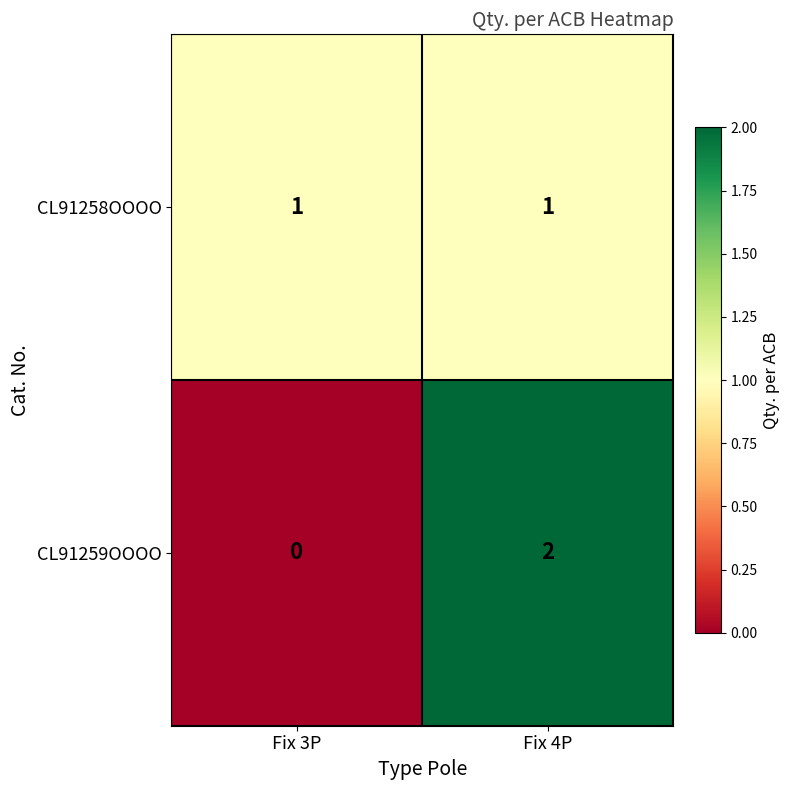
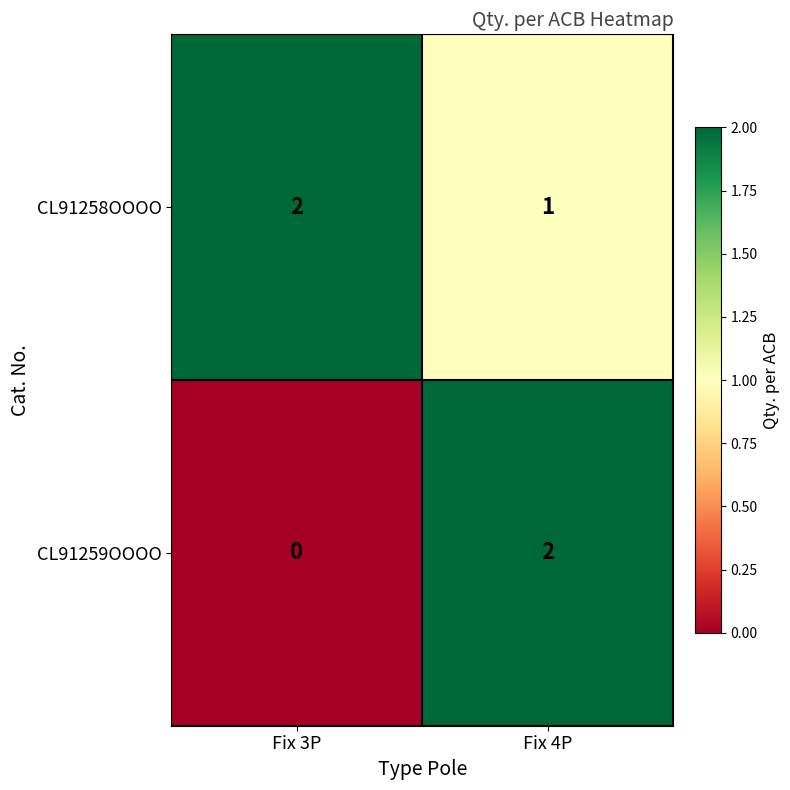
CL91258OOOO, Fix 3P: 1 -> 2
